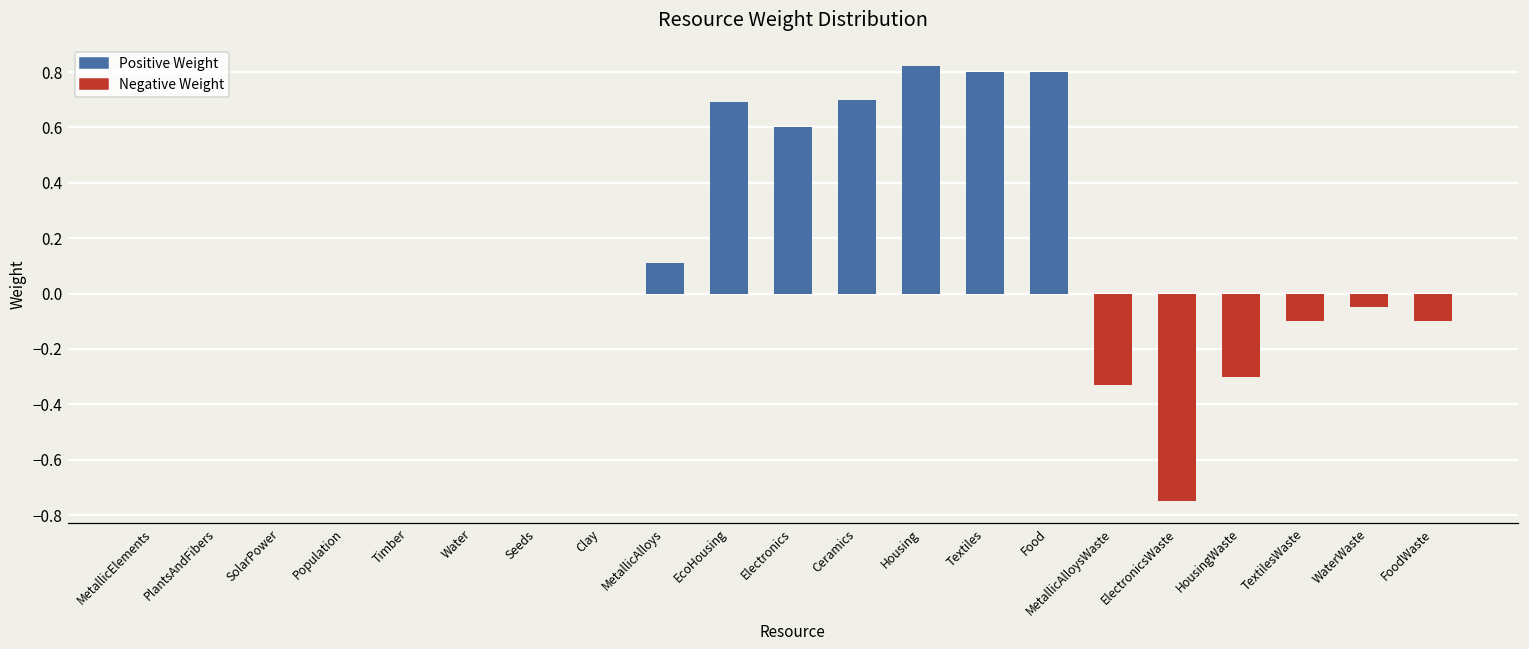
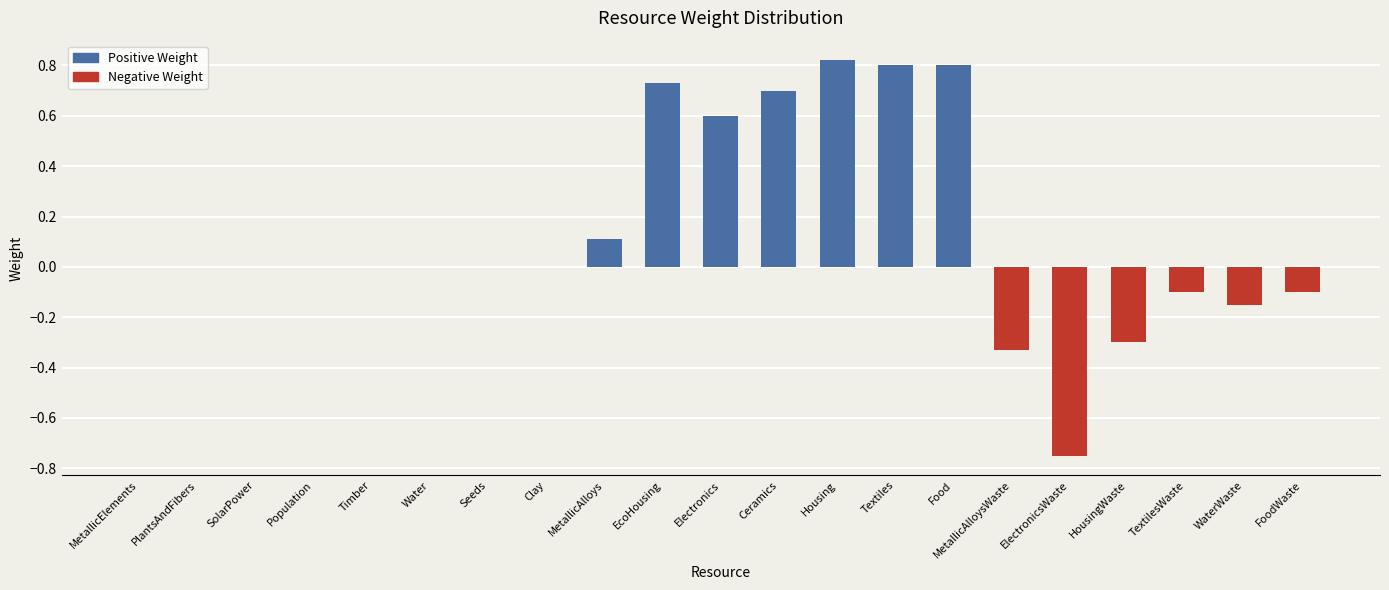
EcoHousing: 0.69 -> 0.73
WaterWaste: -0.05 -> -0.15
